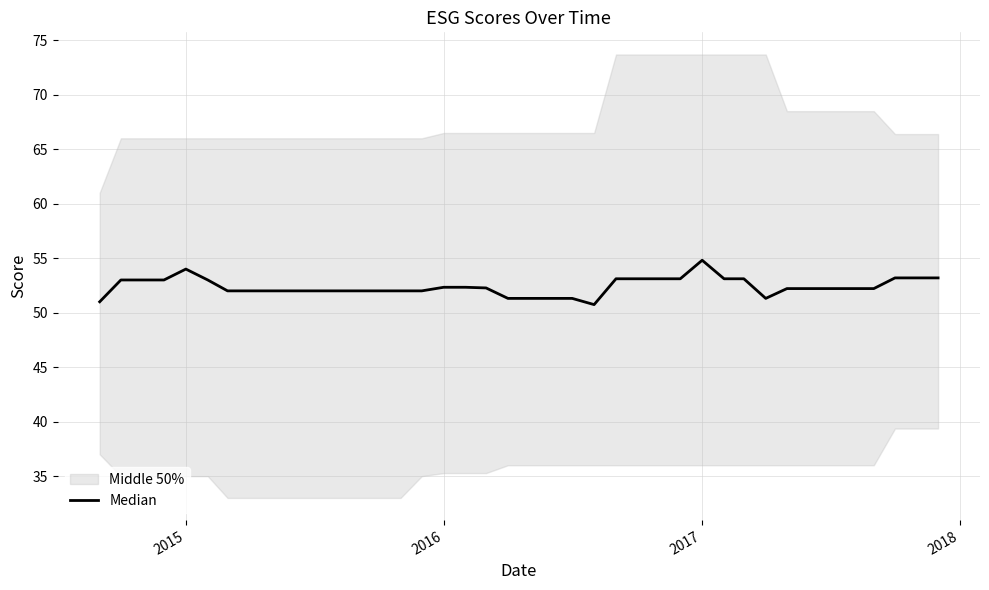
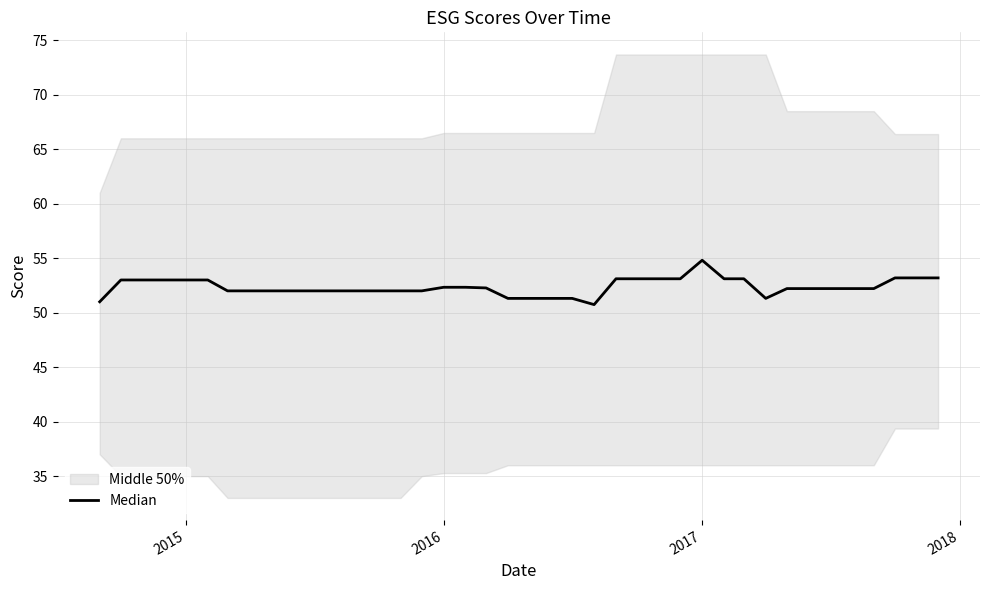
Median, 2015: 54 -> 53
